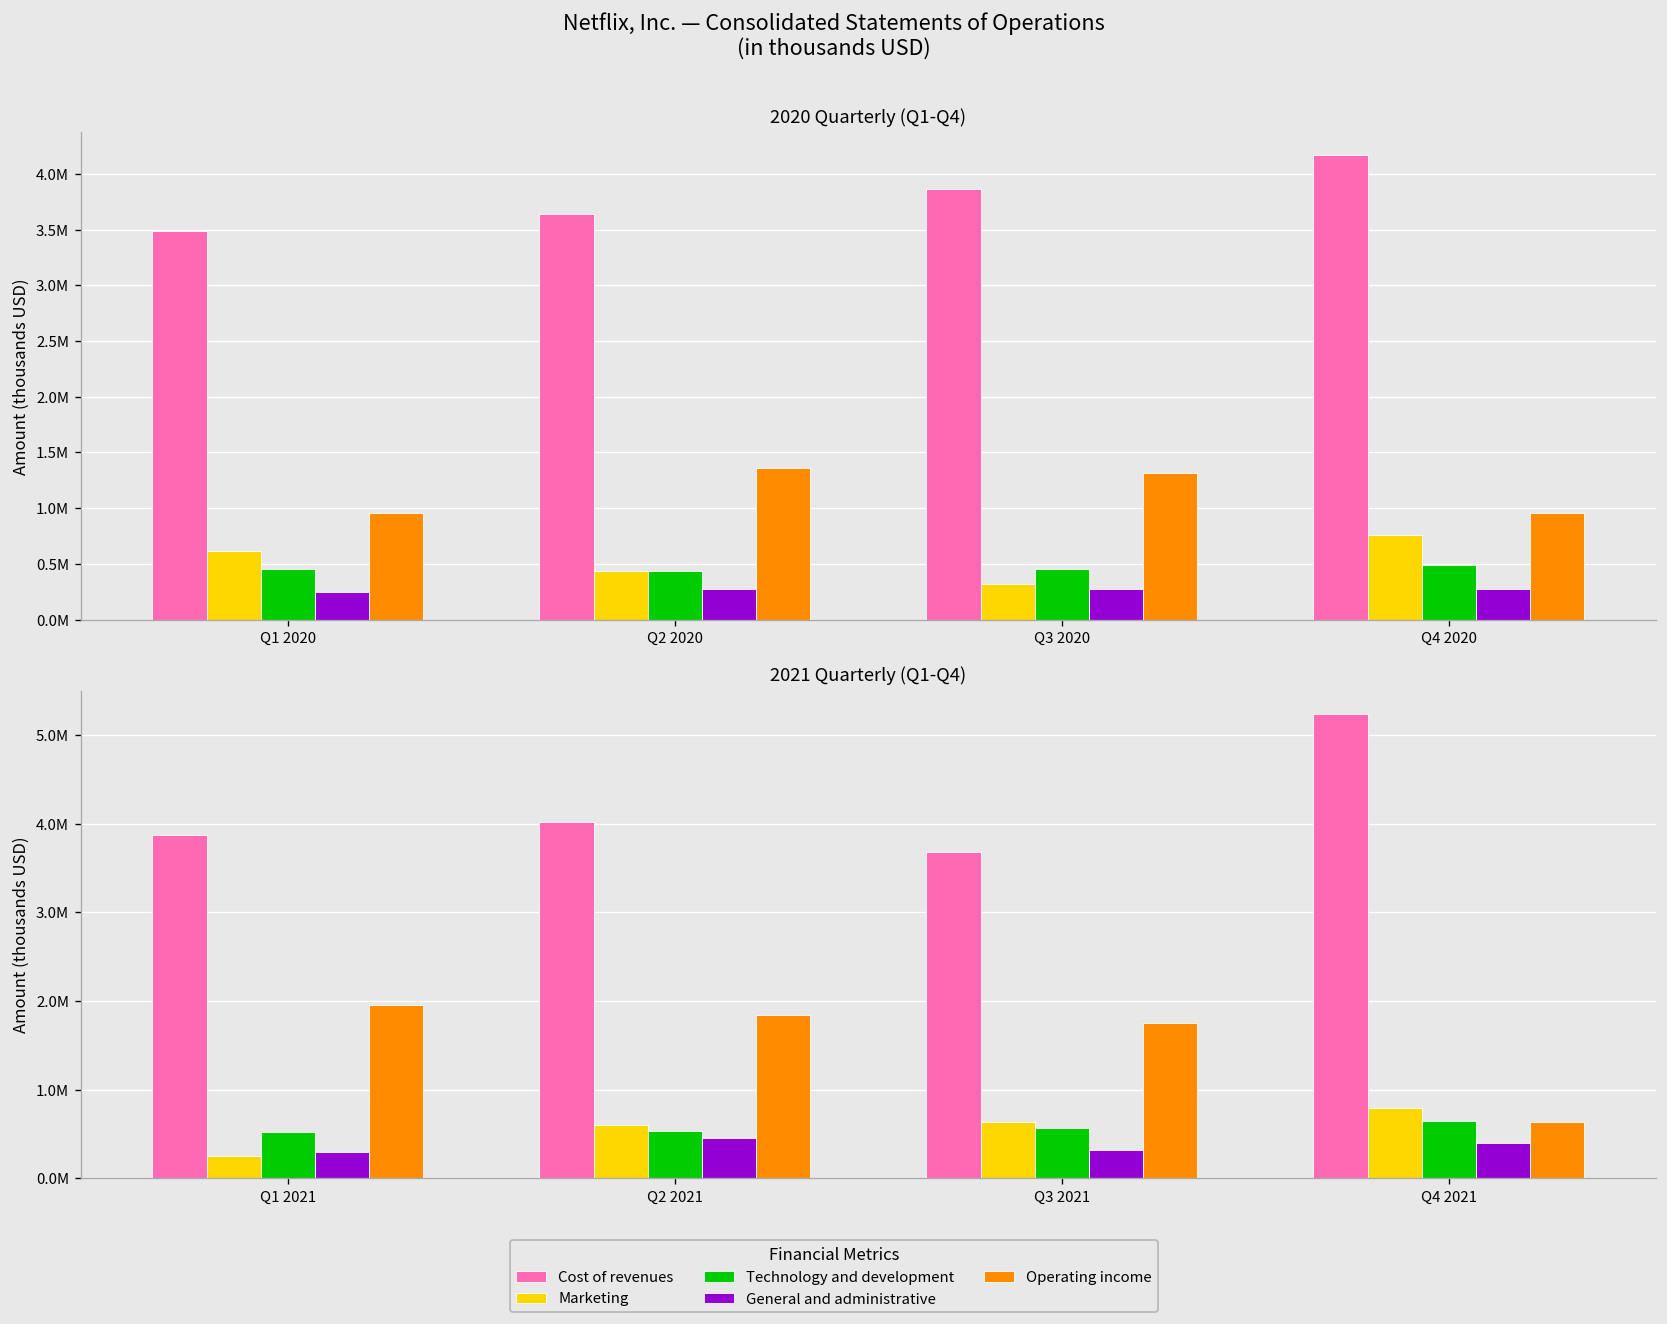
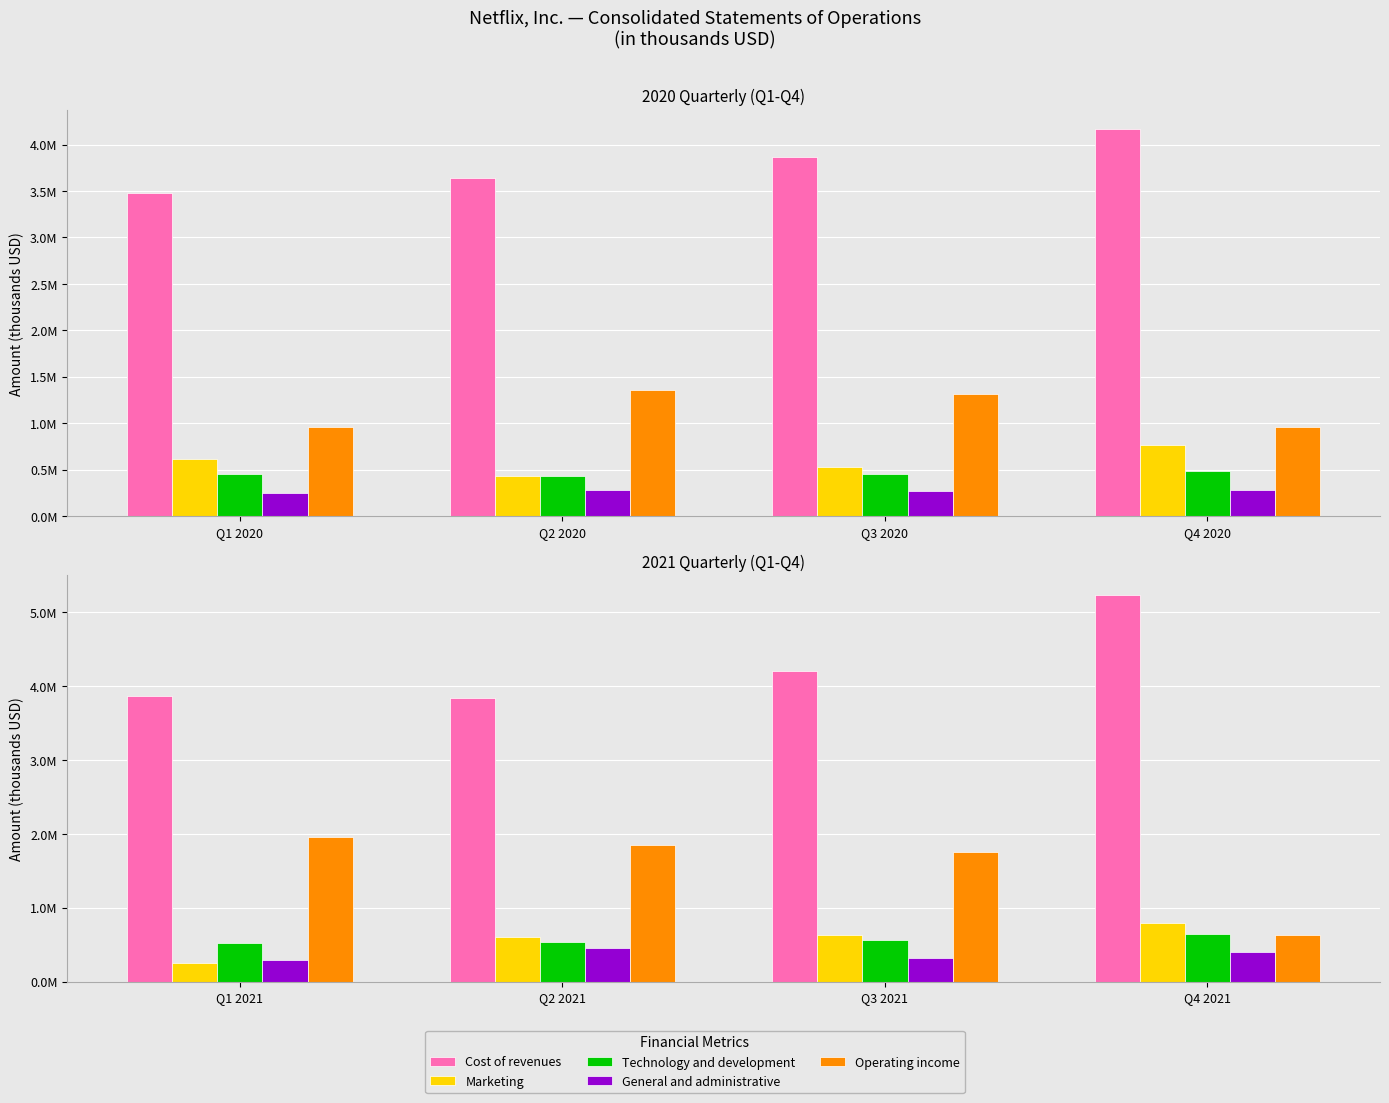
2020 Quarterly (Q1-Q4), Marketing, Q3 2020: 300000 -> 500000
2021 Quarterly (Q1-Q4), Cost of revenues, Q2 2021: 4000000 -> 3800000
2021 Quarterly (Q1-Q4), Cost of revenues, Q3 2021: 3700000 -> 4200000
